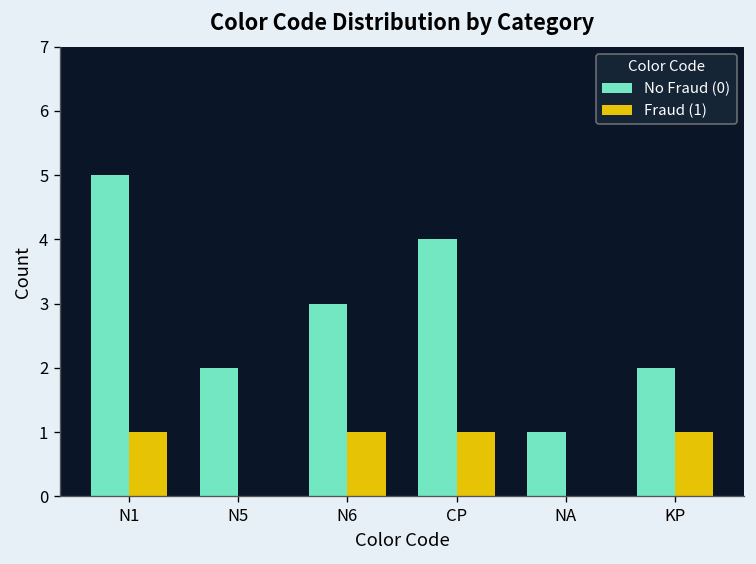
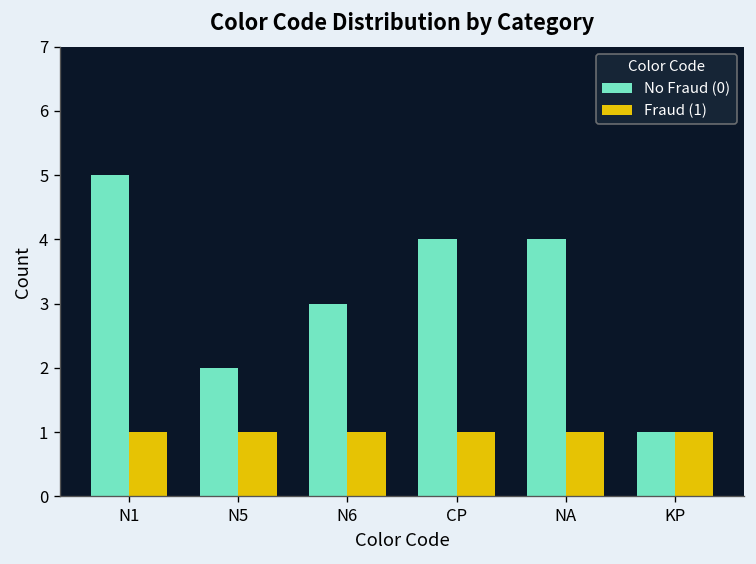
Fraud (1), N5: 0 -> 1
No Fraud (0), NA: 1 -> 4
Fraud (1), NA: 0 -> 1
No Fraud (0), KP: 2 -> 1
